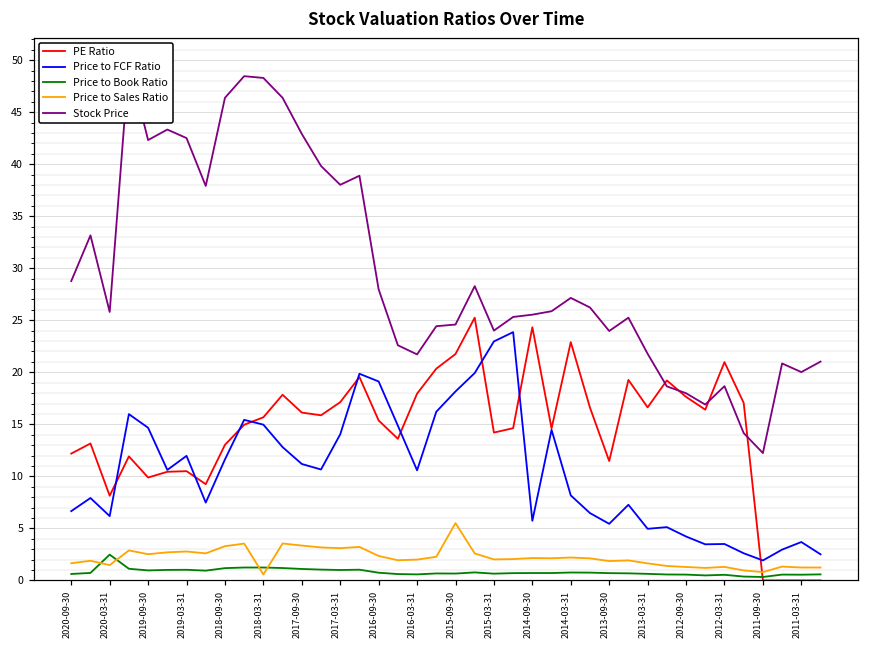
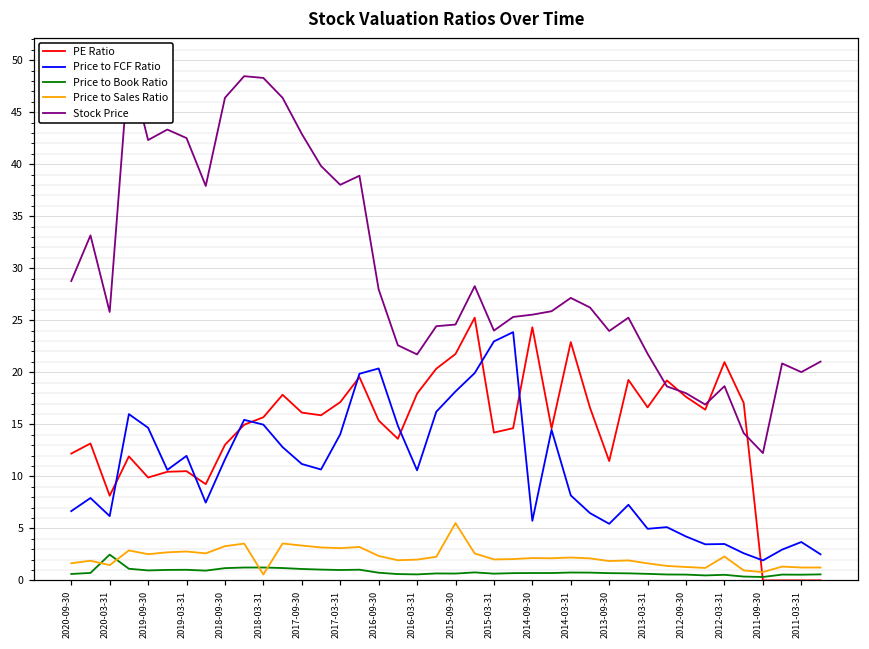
Price to FCF Ratio, 2016-09-30: 19 -> 20
Price to Sales Ratio, 2012-03-31: 1 -> 2
